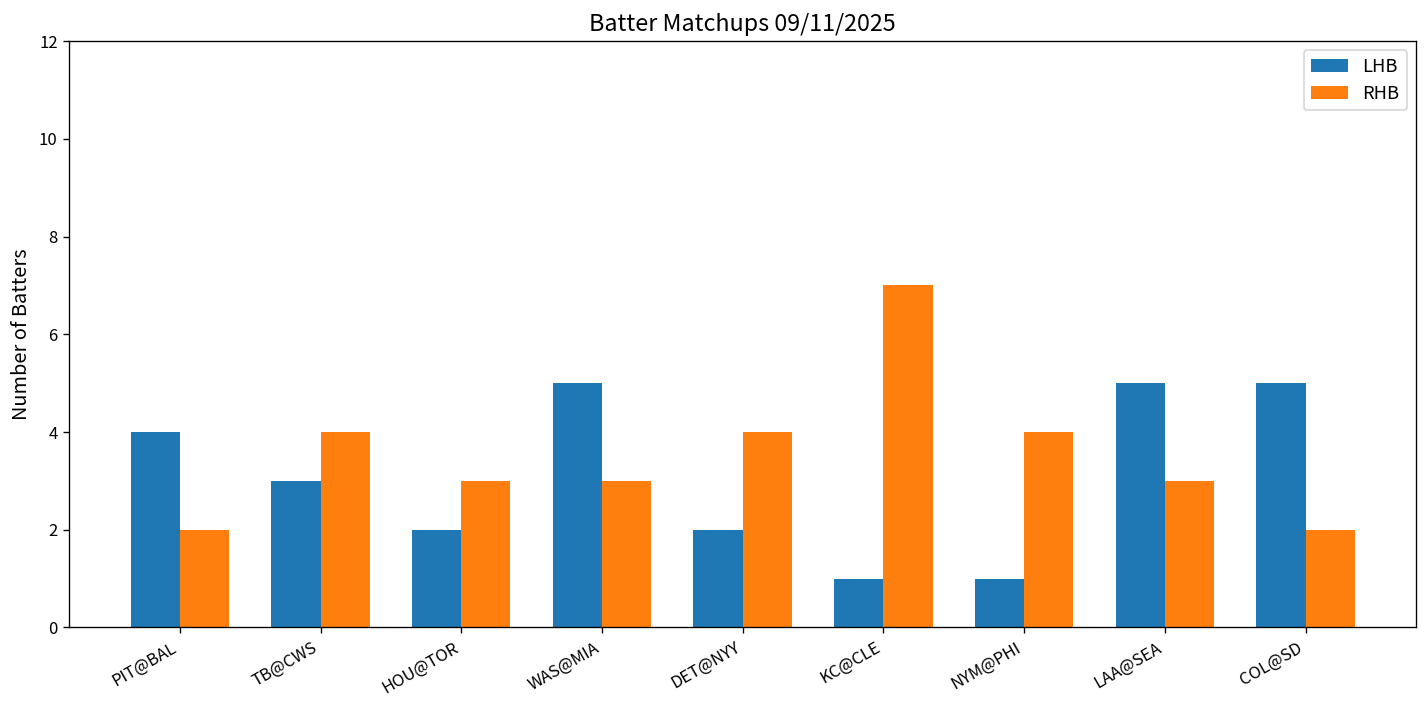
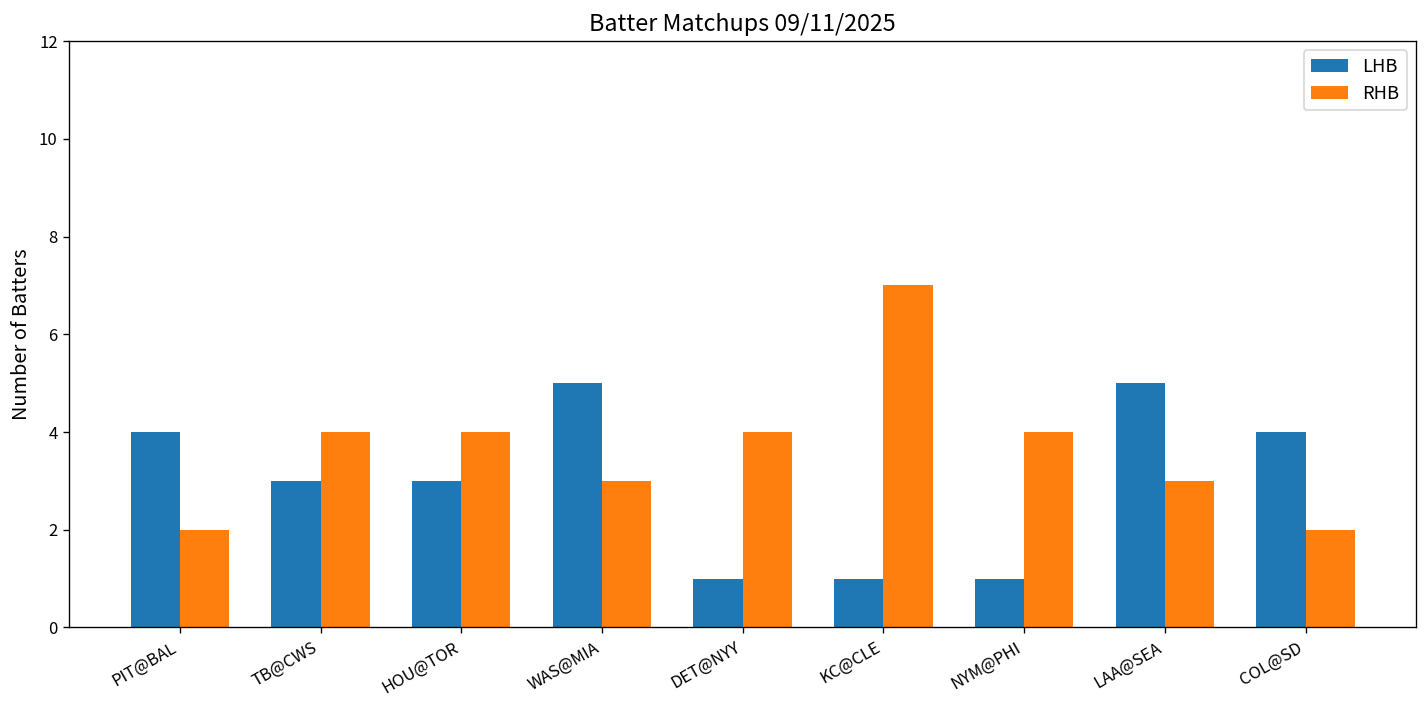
LHB, HOU@TOR: 2 -> 3
RHB, HOU@TOR: 3 -> 4
LHB, DET@NYY: 2 -> 1
LHB, COL@SD: 5 -> 4
